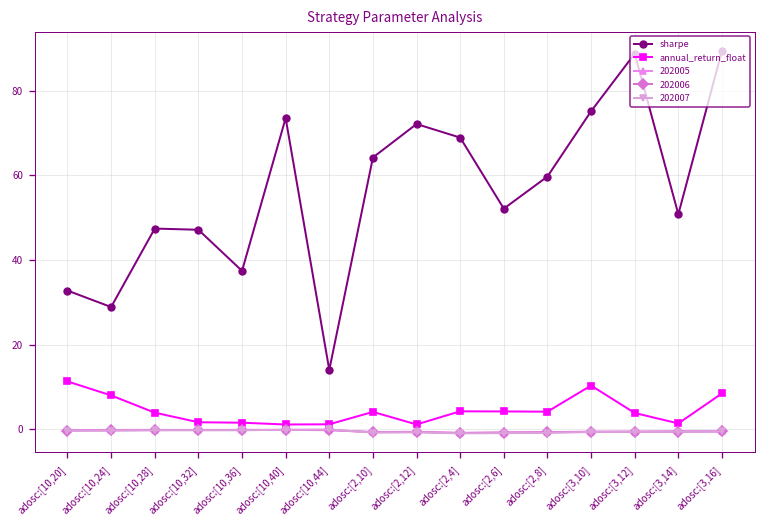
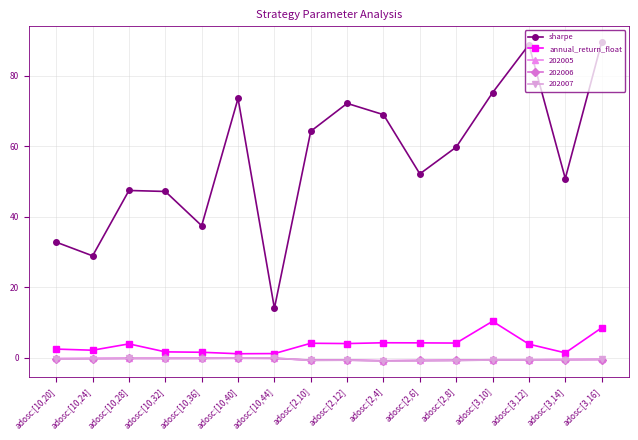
annual_return_float, adosc:[10,20]: 11 -> 2
annual_return_float, adosc:[10,24]: 8 -> 2
annual_return_float, adosc:[2,12]: 1 -> 4
